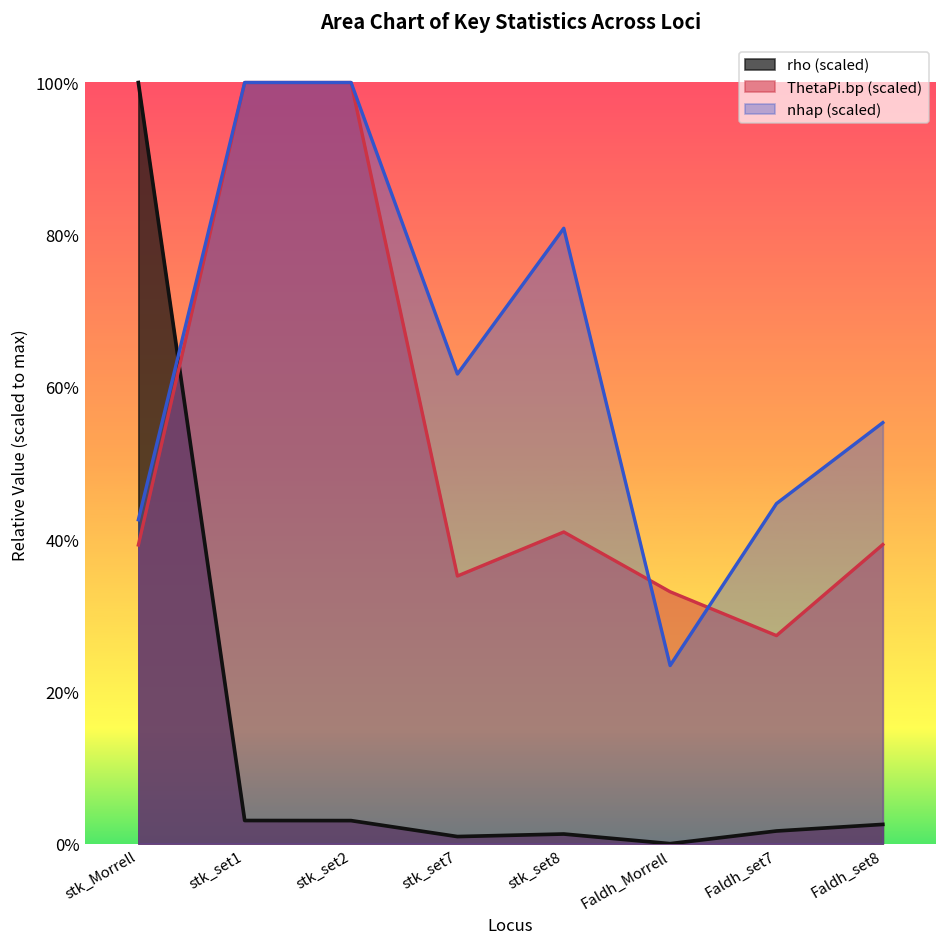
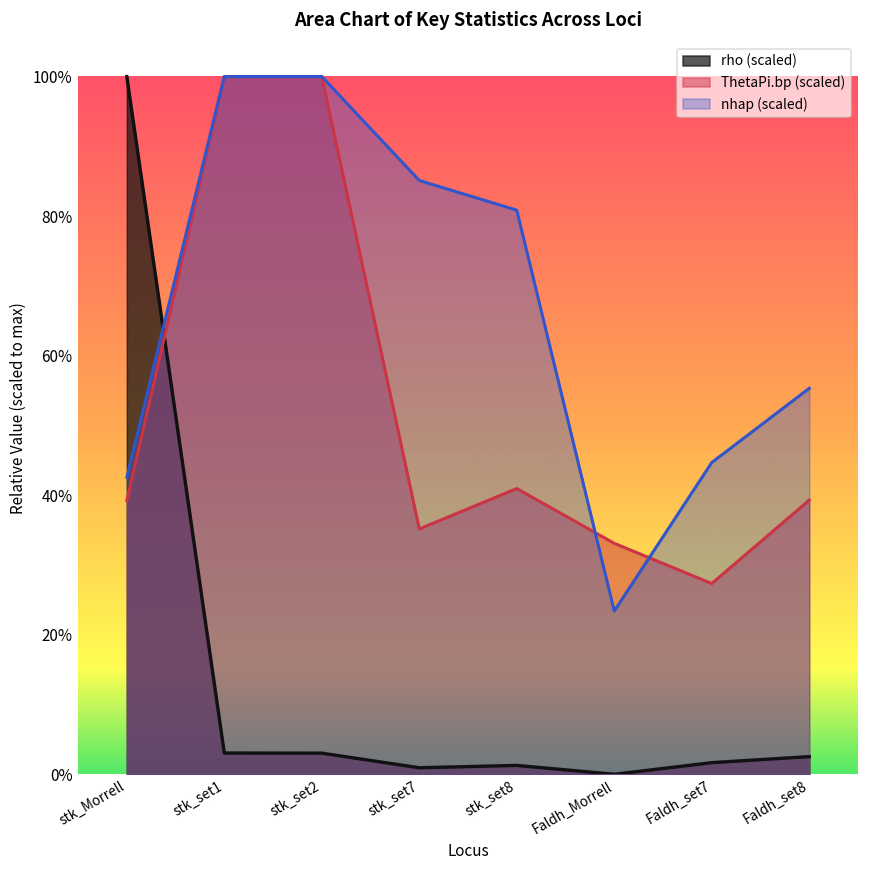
nhap (scaled), stk_set7: 62% -> 85%
